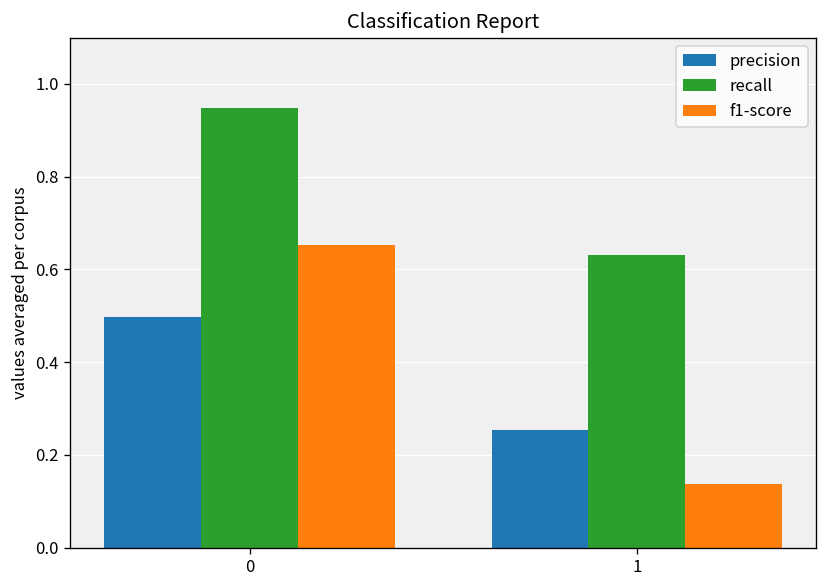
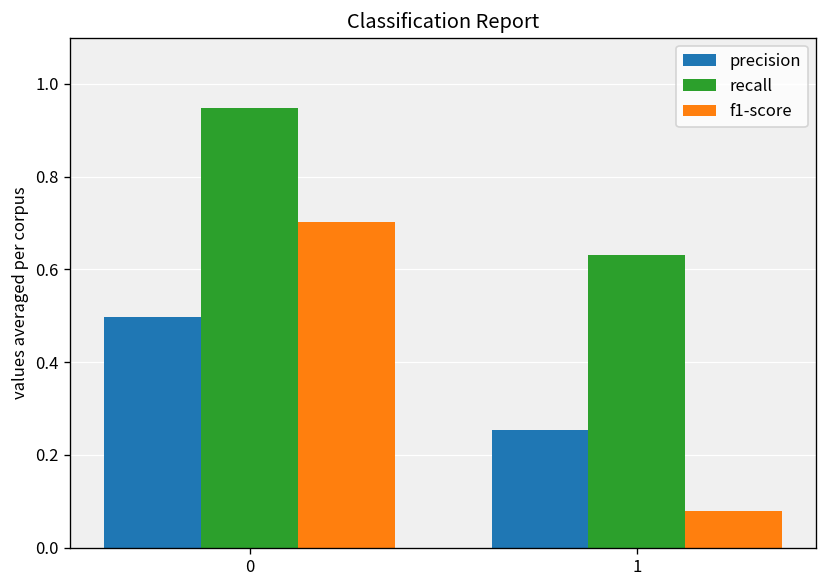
f1-score, 0: 0.65 -> 0.70
f1-score, 1: 0.14 -> 0.08
